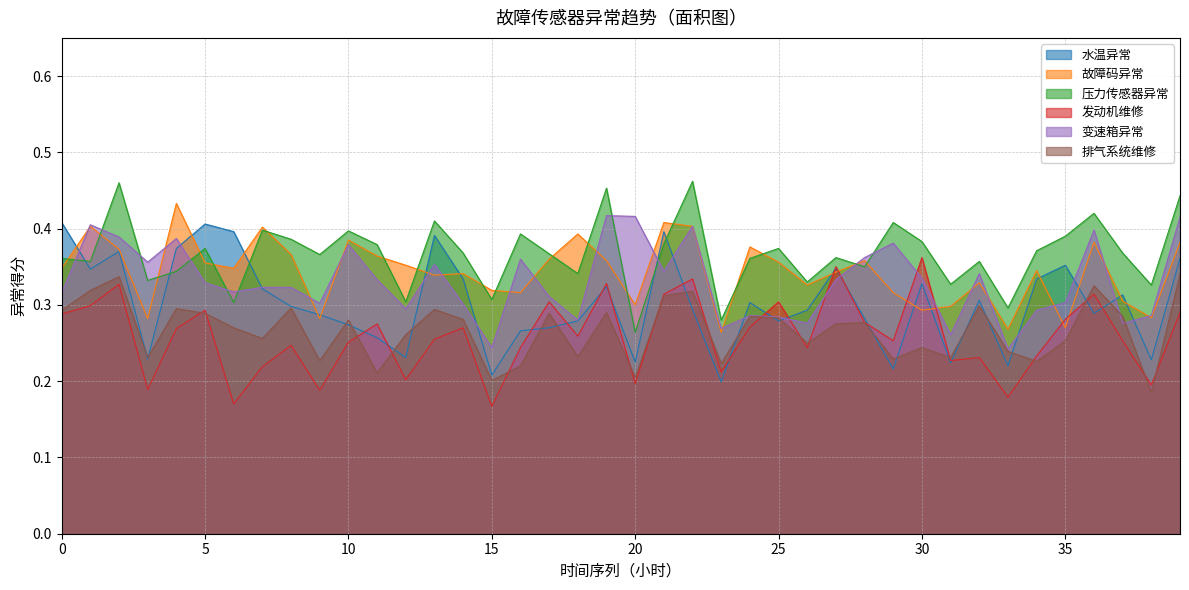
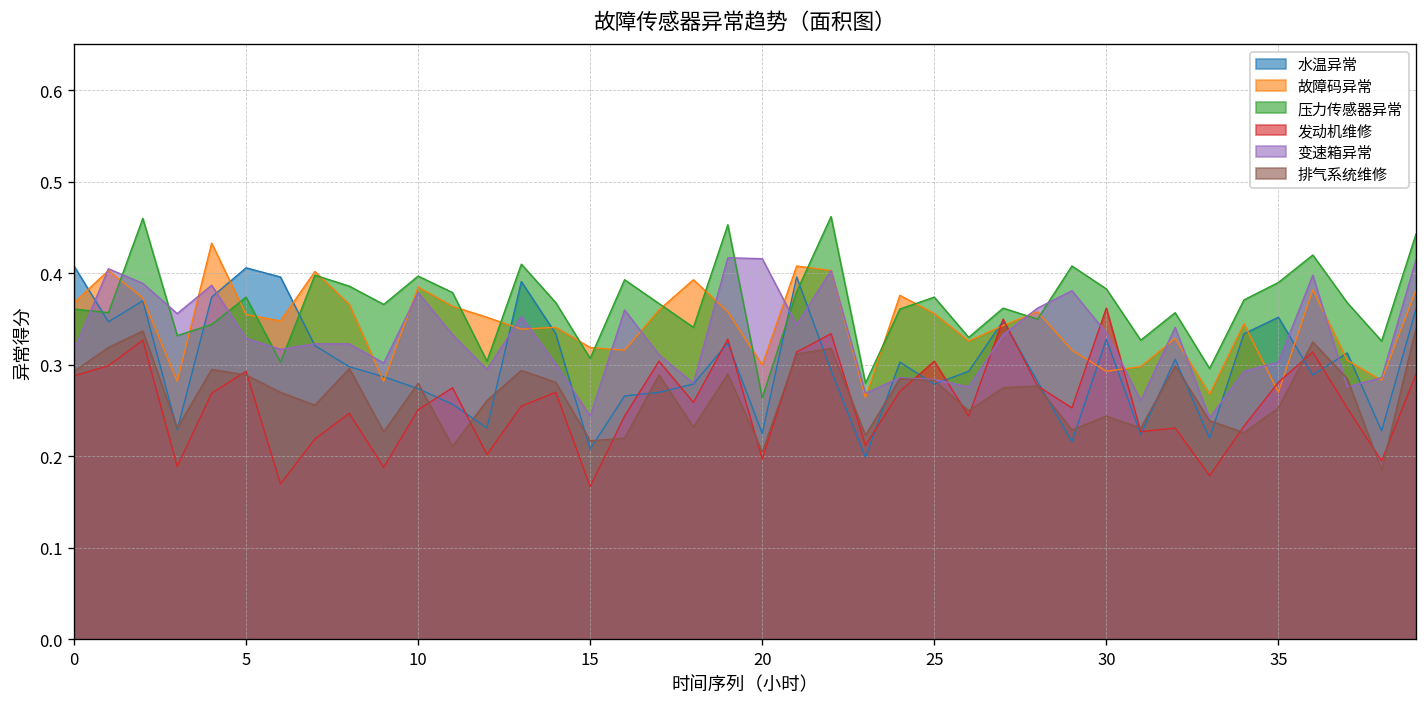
故障码异常, 0: 0.35 -> 0.37
排气系统维修, 15: 0.20 -> 0.22
